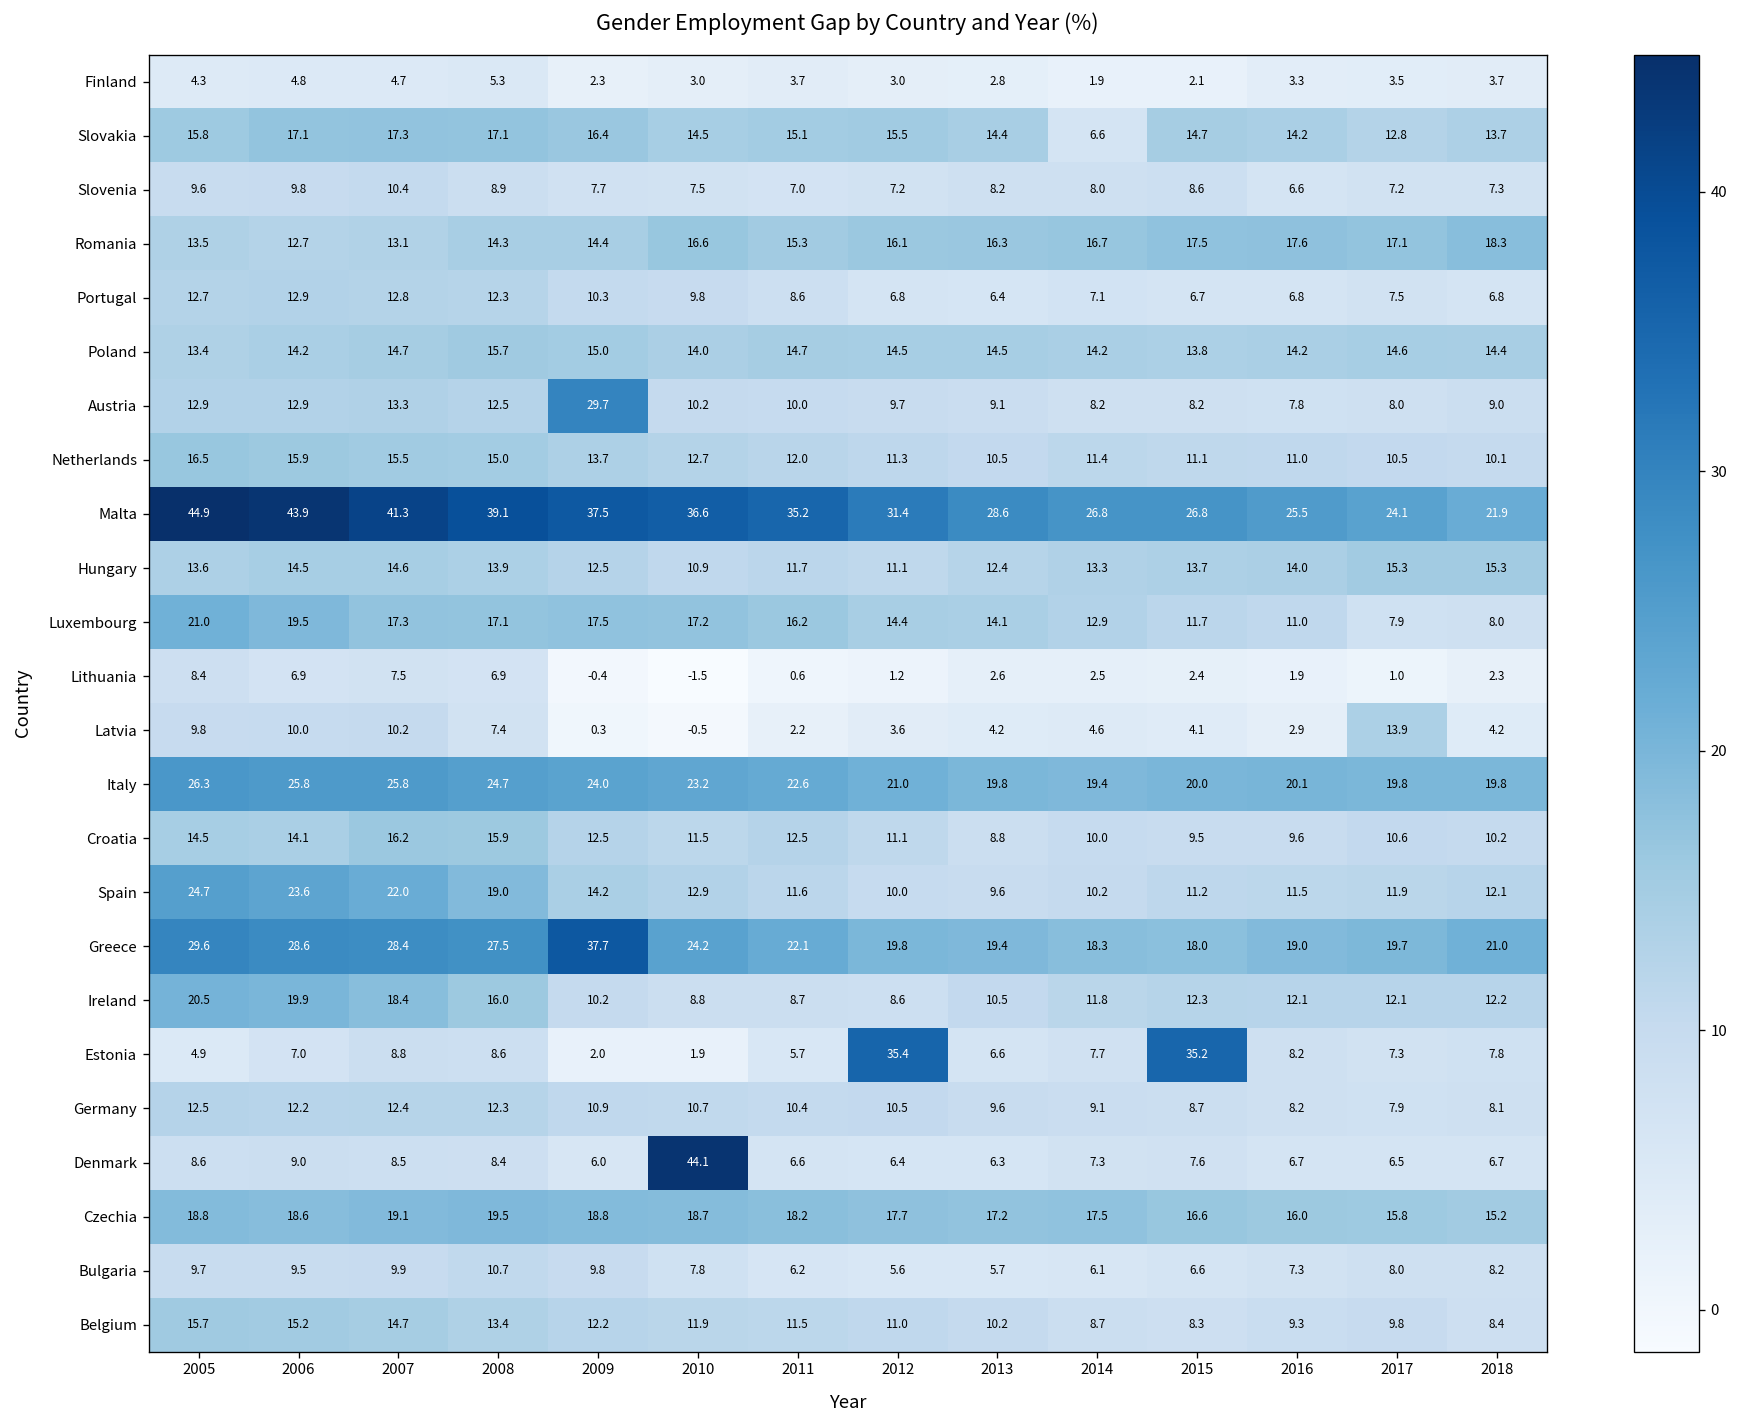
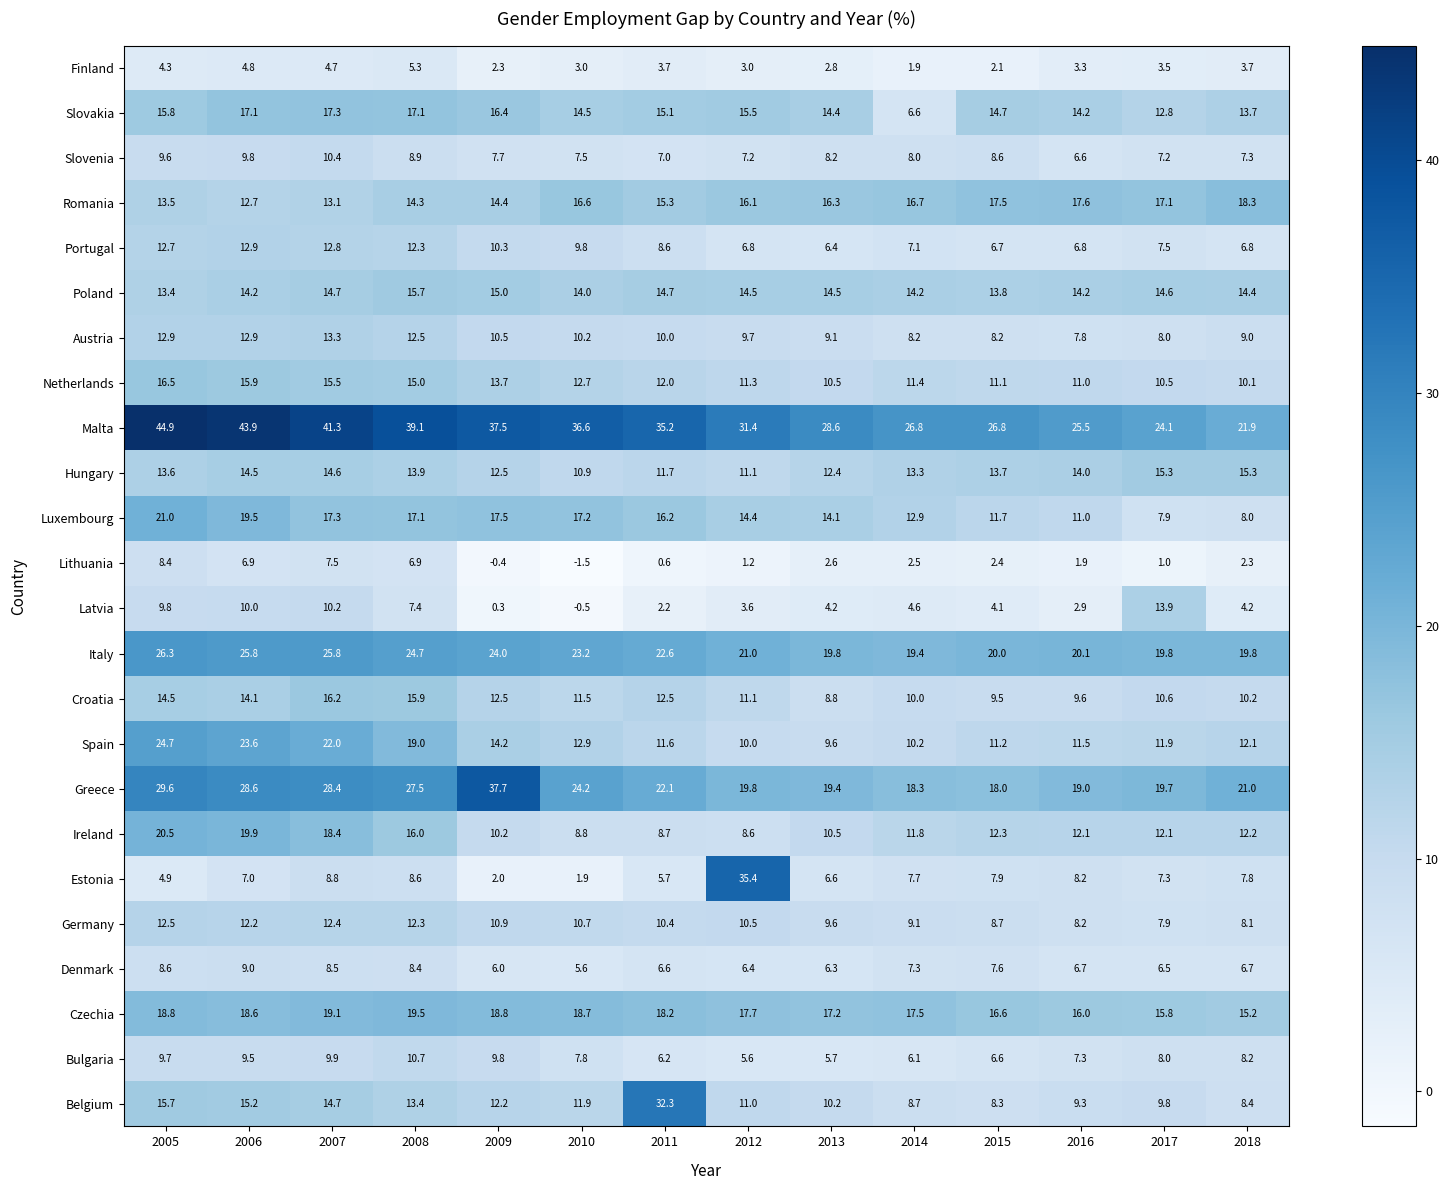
Austria, 2009: 29.7 -> 10.5
Estonia, 2015: 35.2 -> 7.9
Denmark, 2010: 44.1 -> 5.6
Belgium, 2011: 11.5 -> 32.3
